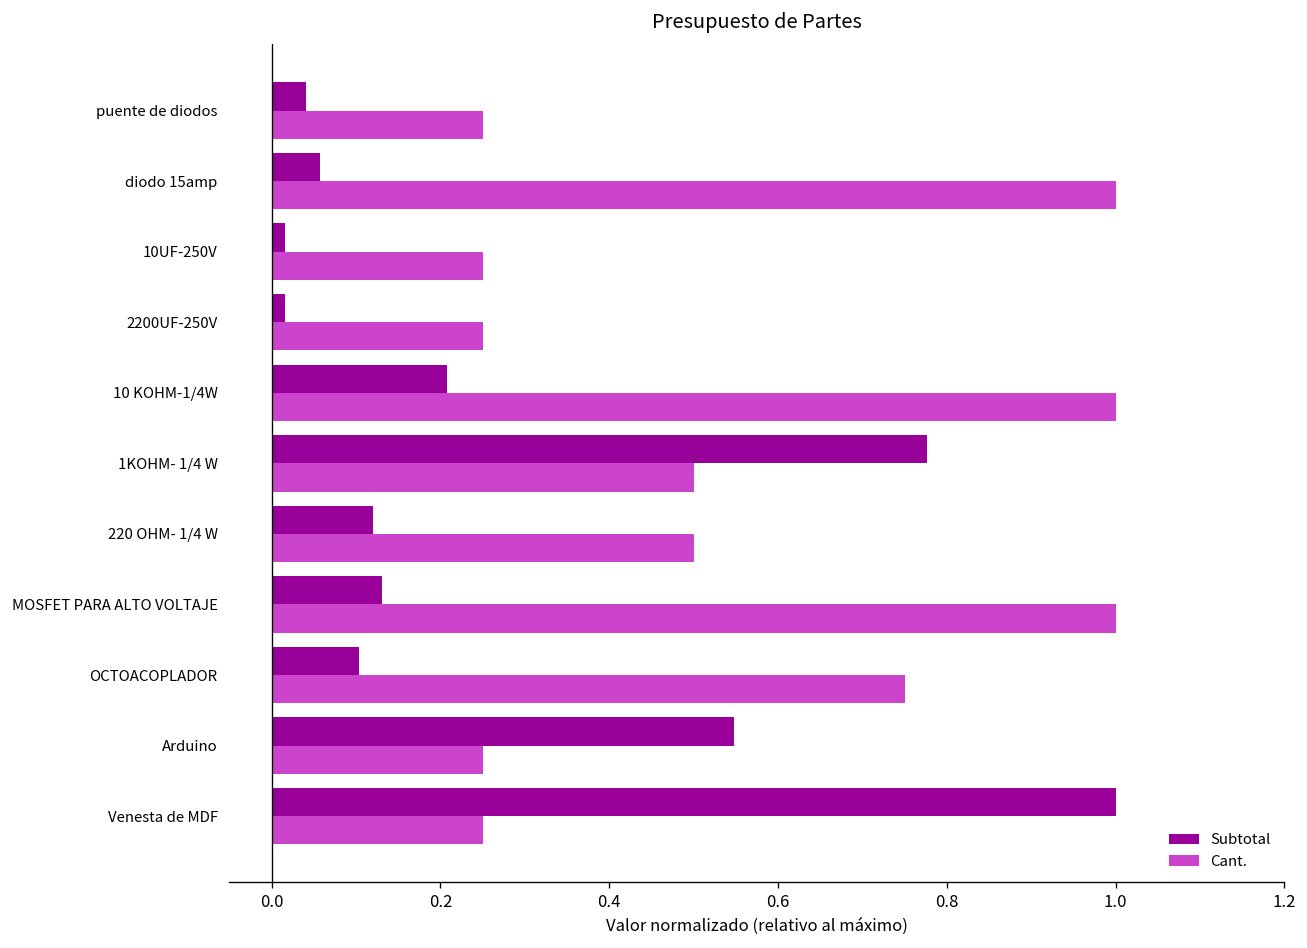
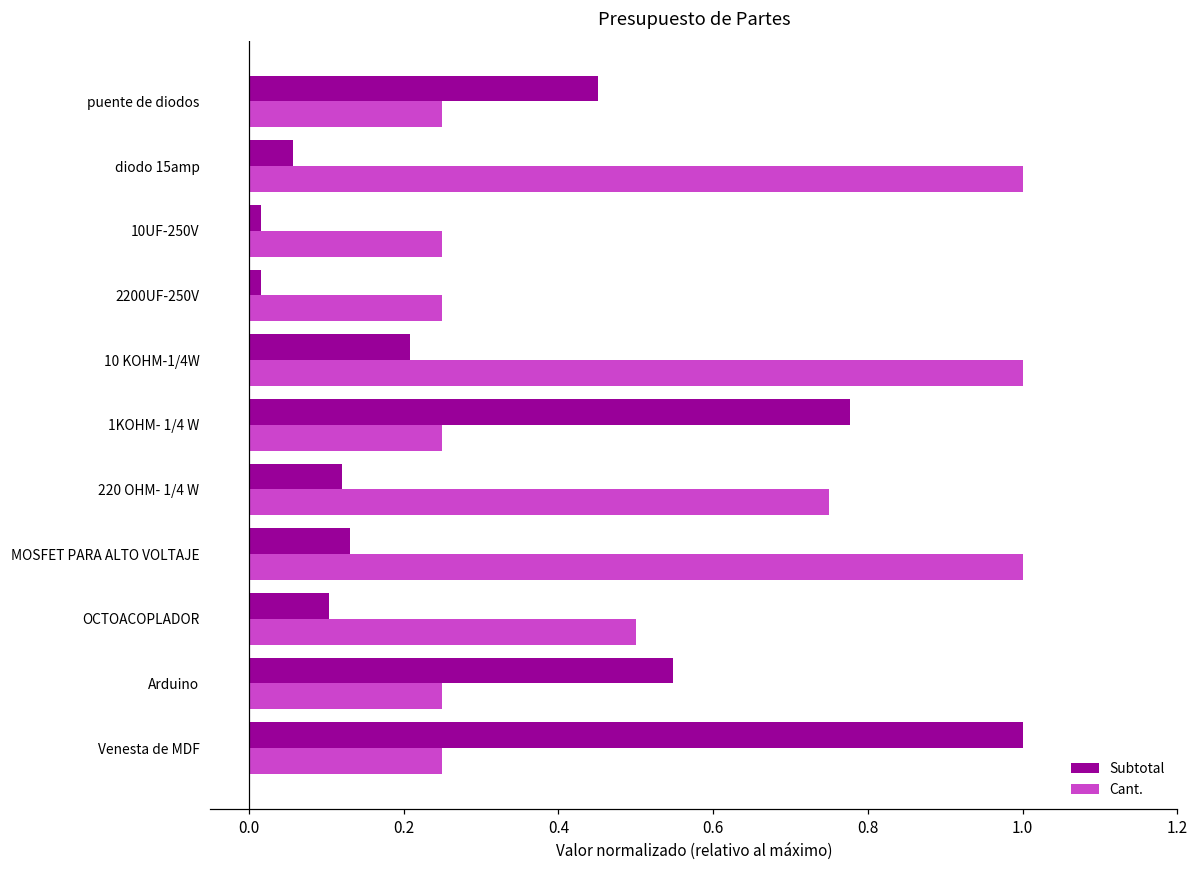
Subtotal, puente de diodos: 0.04 -> 0.45
Cant., 1KOHM- 1/4 W: 0.50 -> 0.25
Cant., 220 OHM- 1/4 W: 0.50 -> 0.75
Cant., OCTOACOPLADOR: 0.75 -> 0.50
